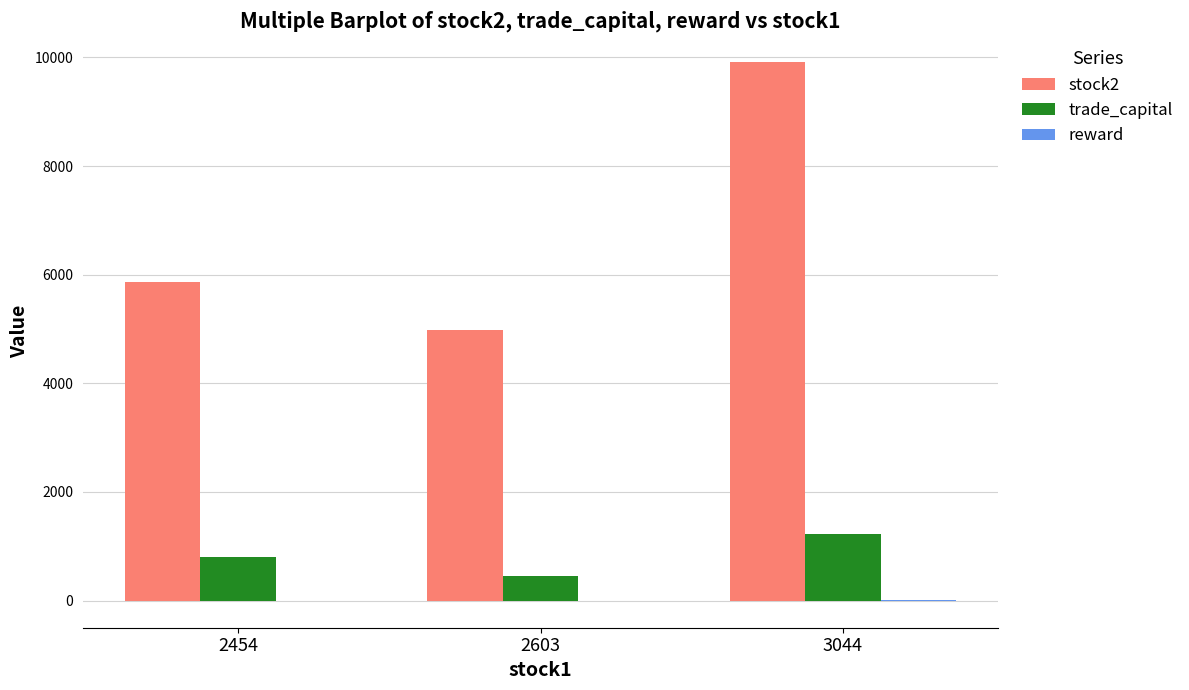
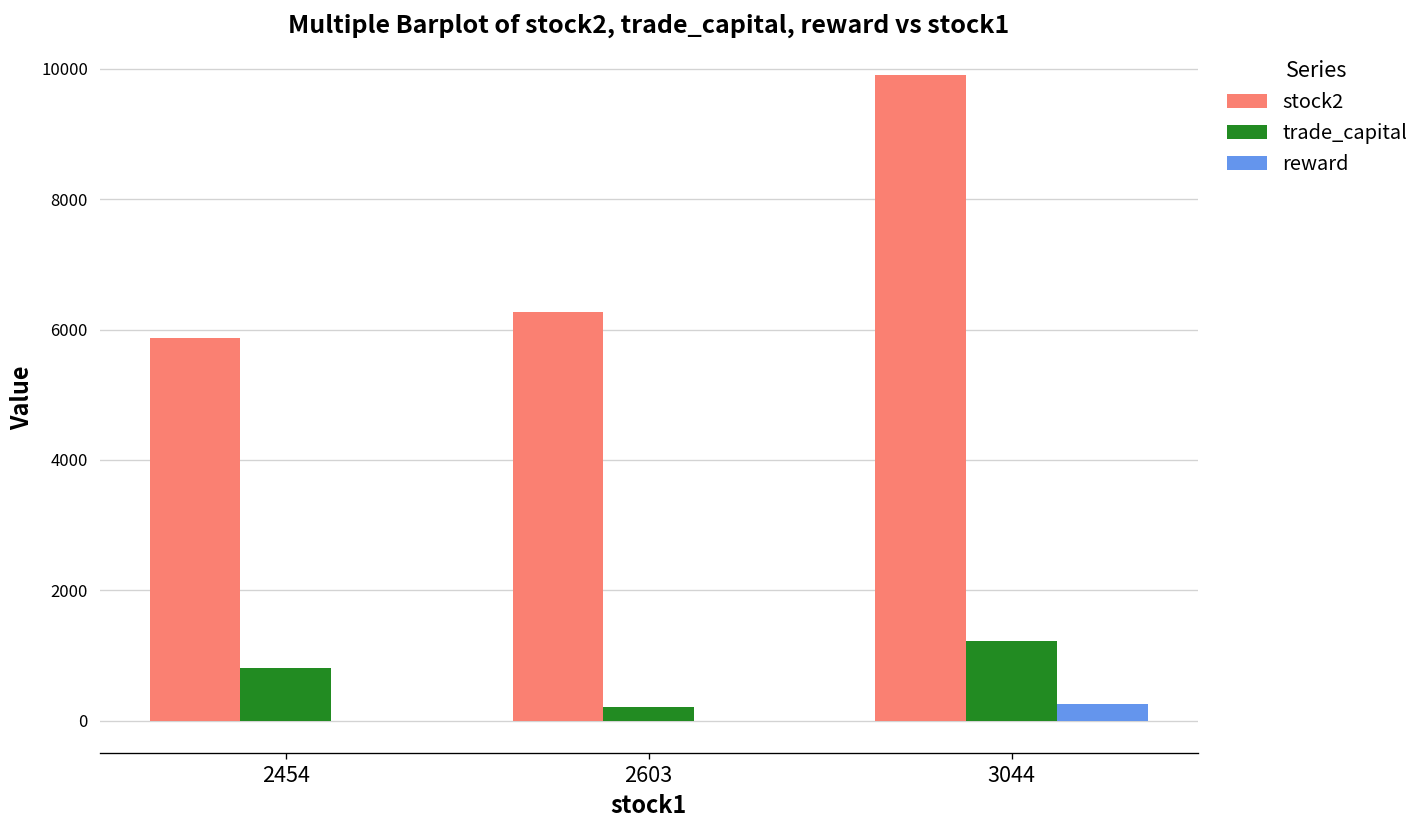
stock2, 2603: 5000 -> 6300
trade_capital, 2603: 400 -> 200
reward, 3044: 0 -> 300
